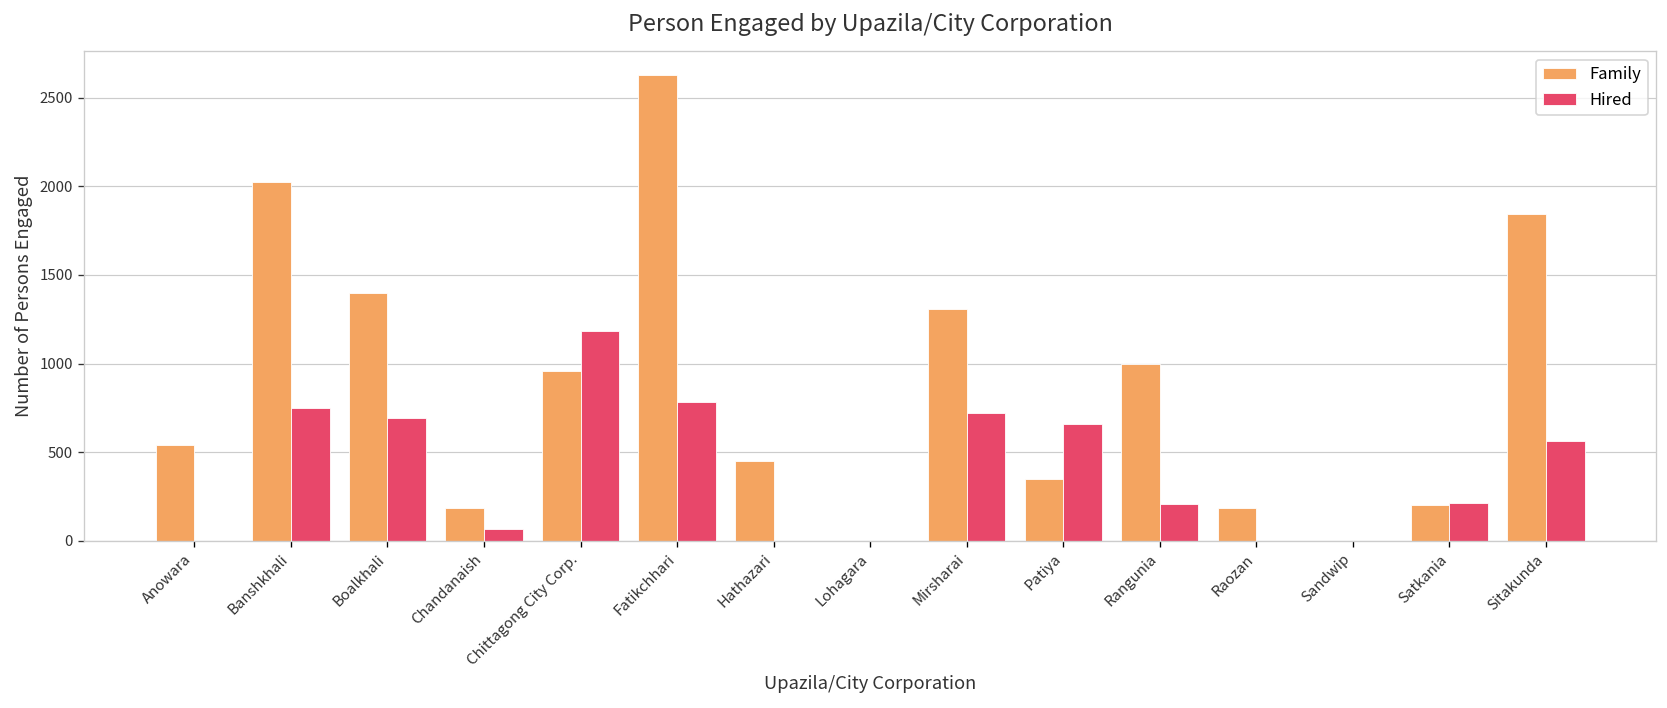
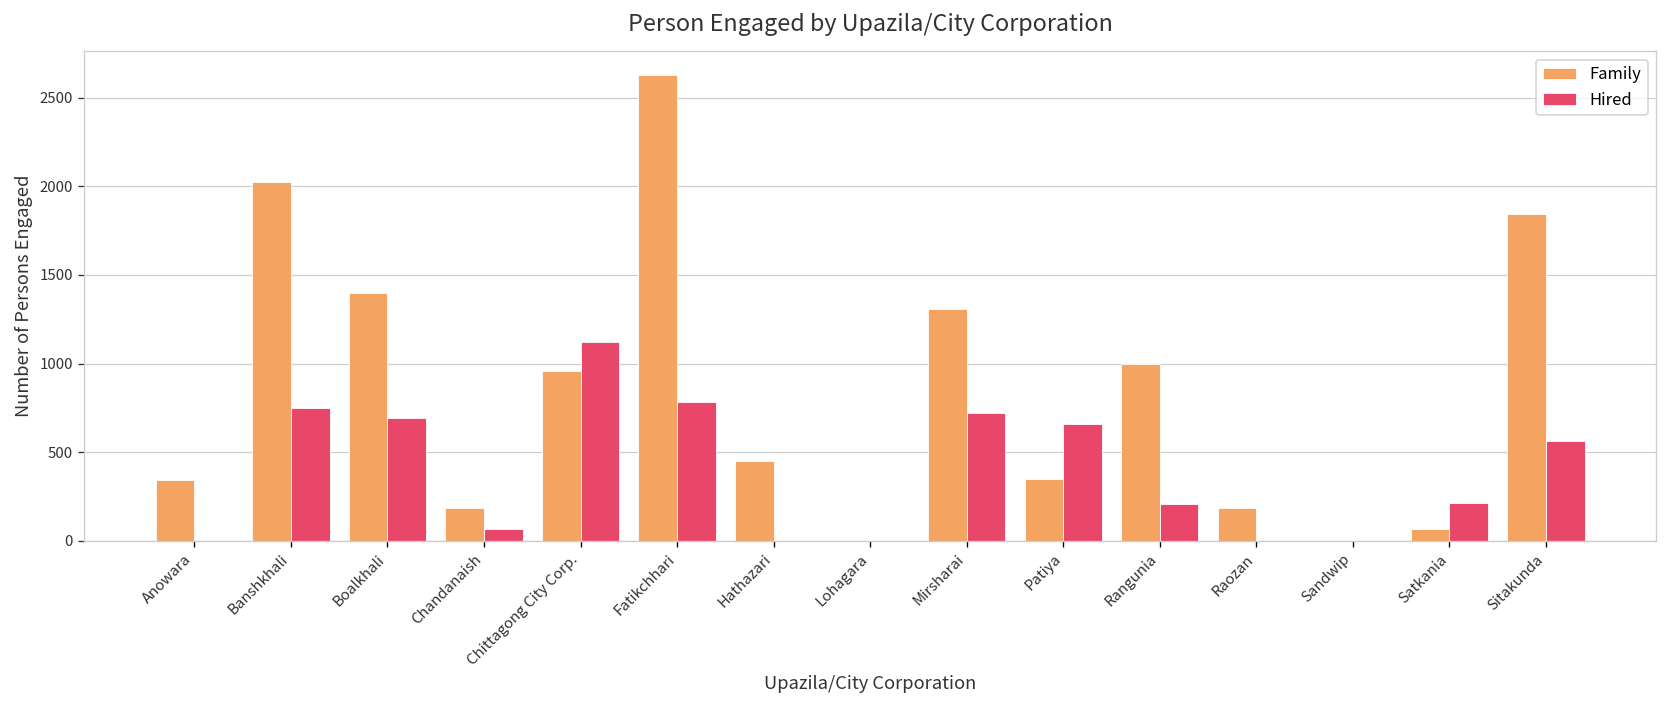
Family, Anowara: 540 -> 340
Hired, Chittagong City Corp.: 1190 -> 1120
Family, Satkania: 200 -> 70
